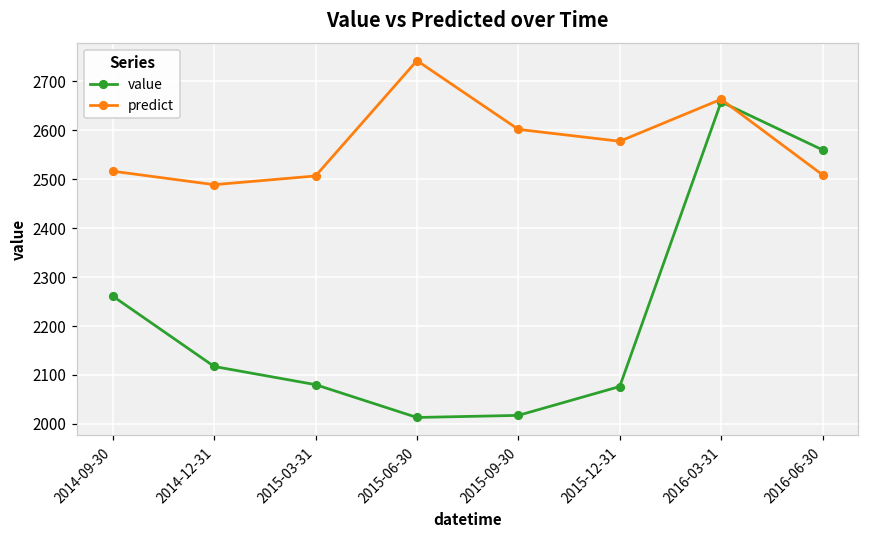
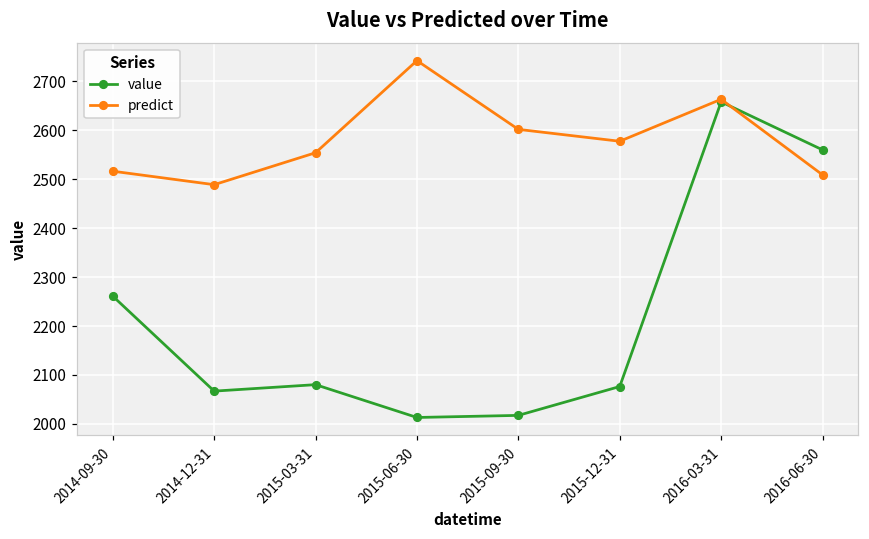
value, 2014-12-31: 2120 -> 2070
predict, 2015-03-31: 2510 -> 2550
